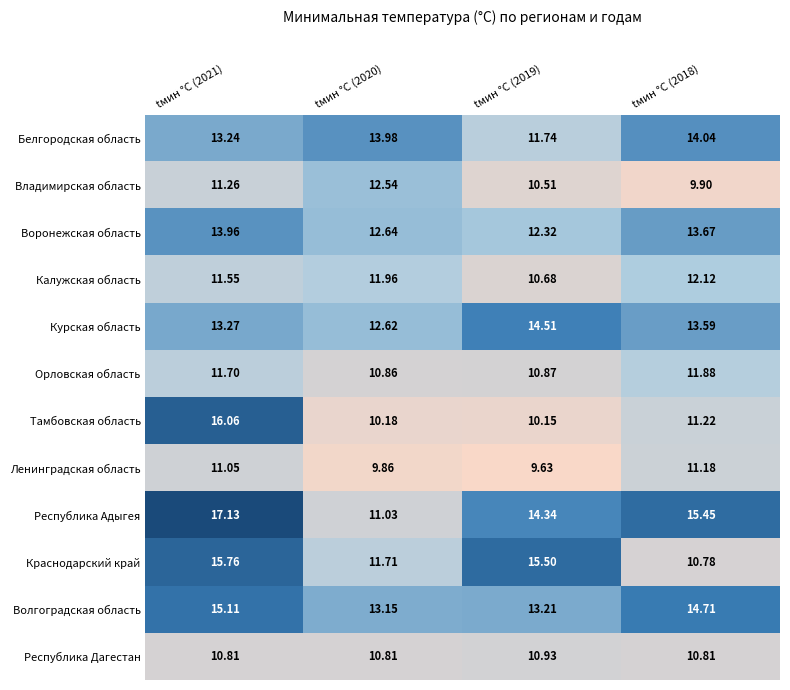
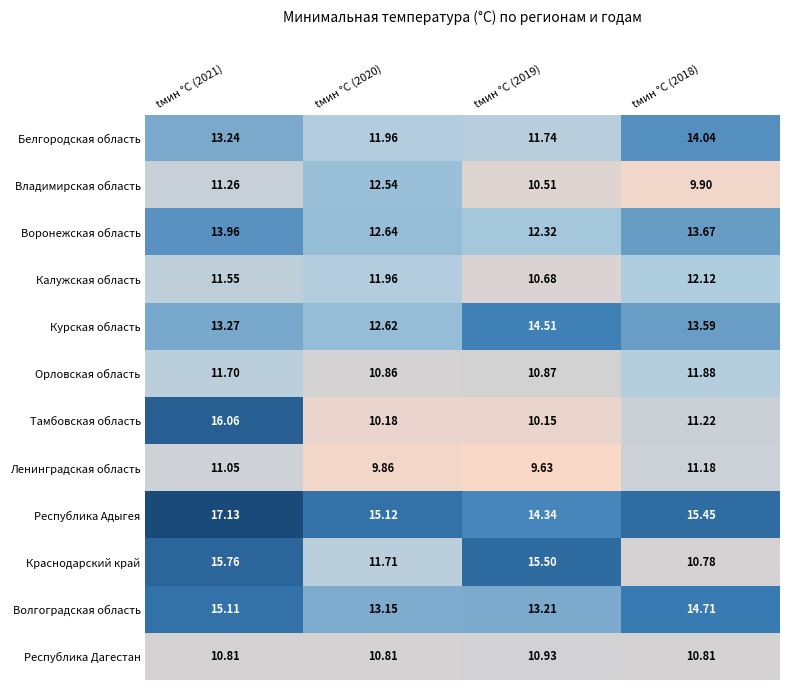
Белгородская область, tмин °C (2020): 13.98 -> 11.96
Республика Адыгея, tмин °C (2020): 11.03 -> 15.12
